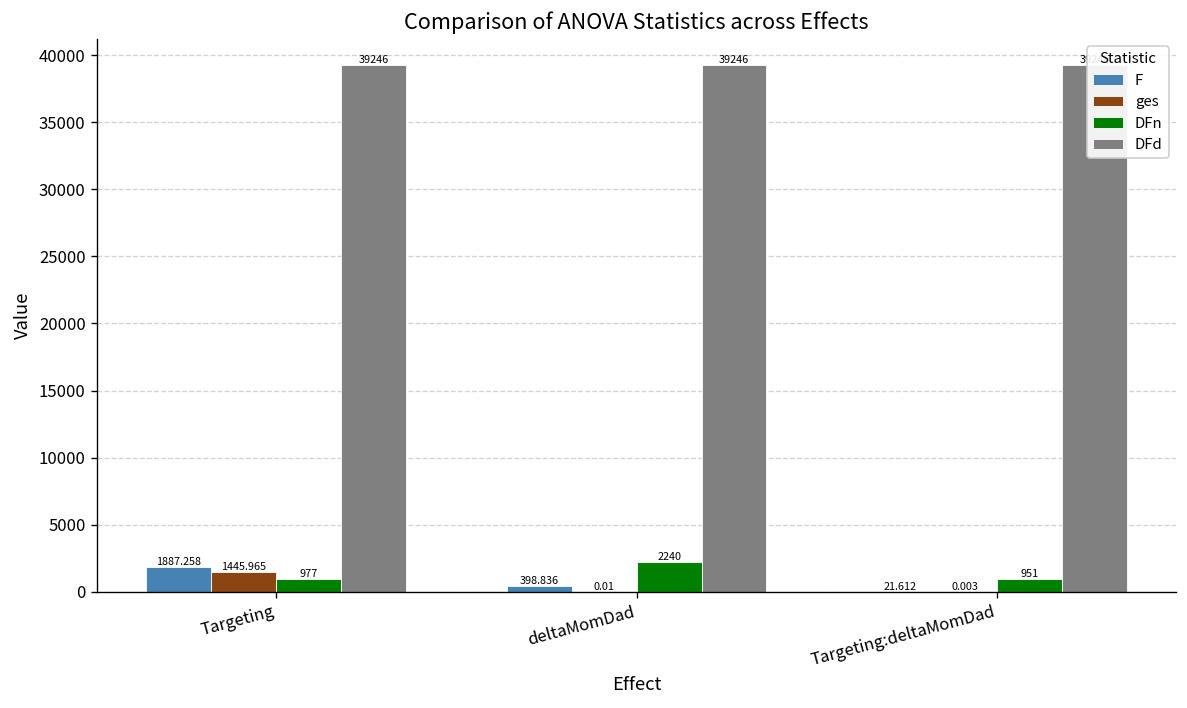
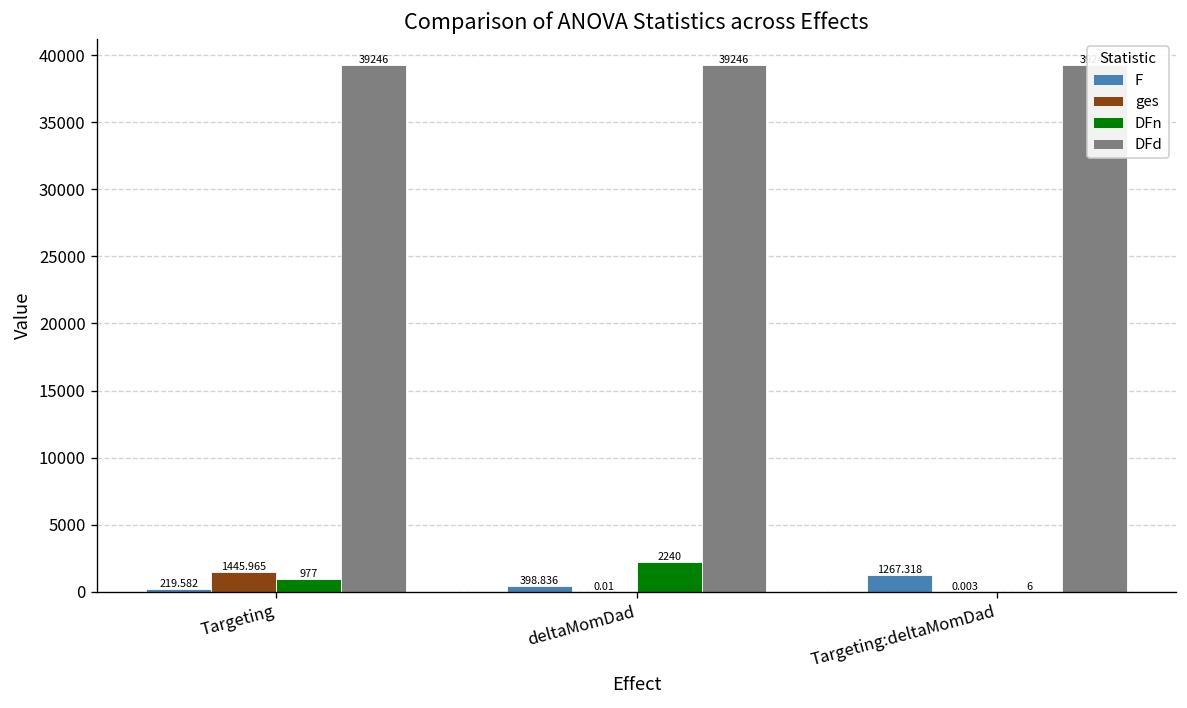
F, Targeting: 1887.258 -> 219.582
F, Targeting:deltaMomDad: 21.612 -> 1267.318
DFn, Targeting:deltaMomDad: 951 -> 6
